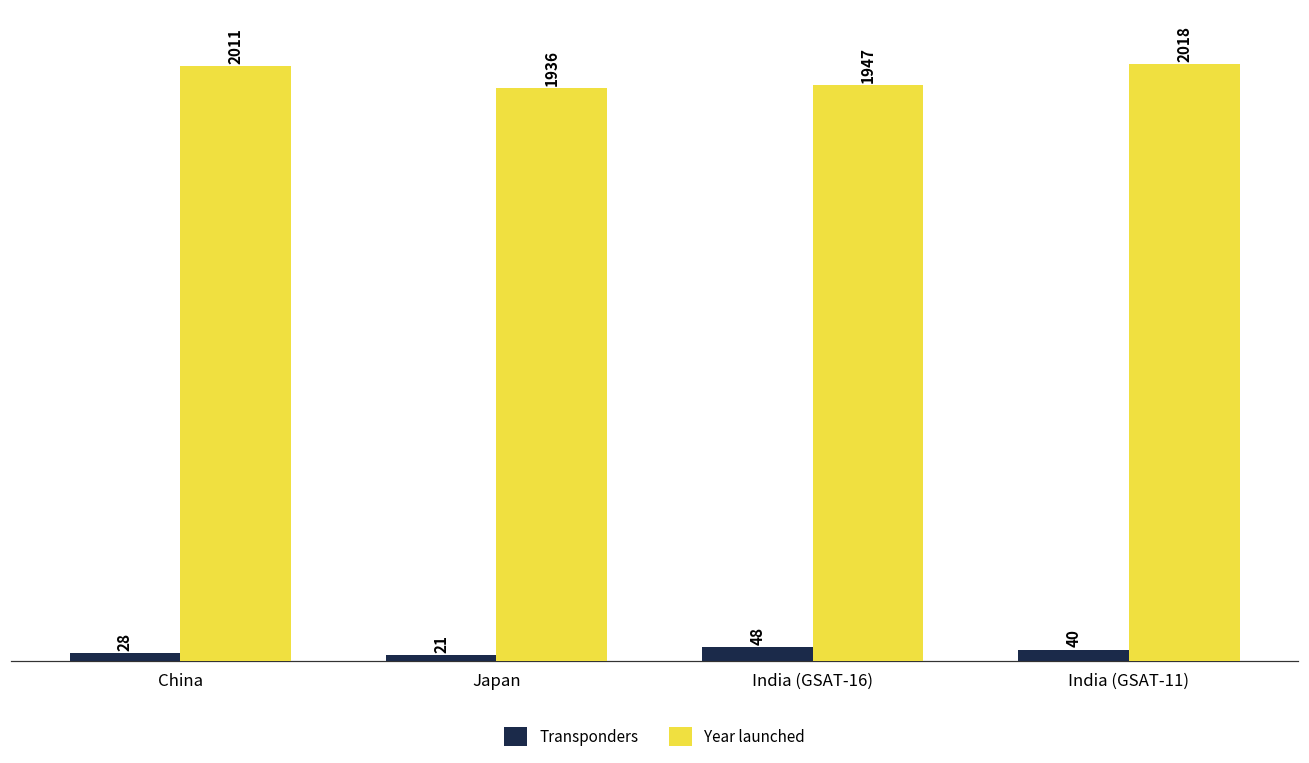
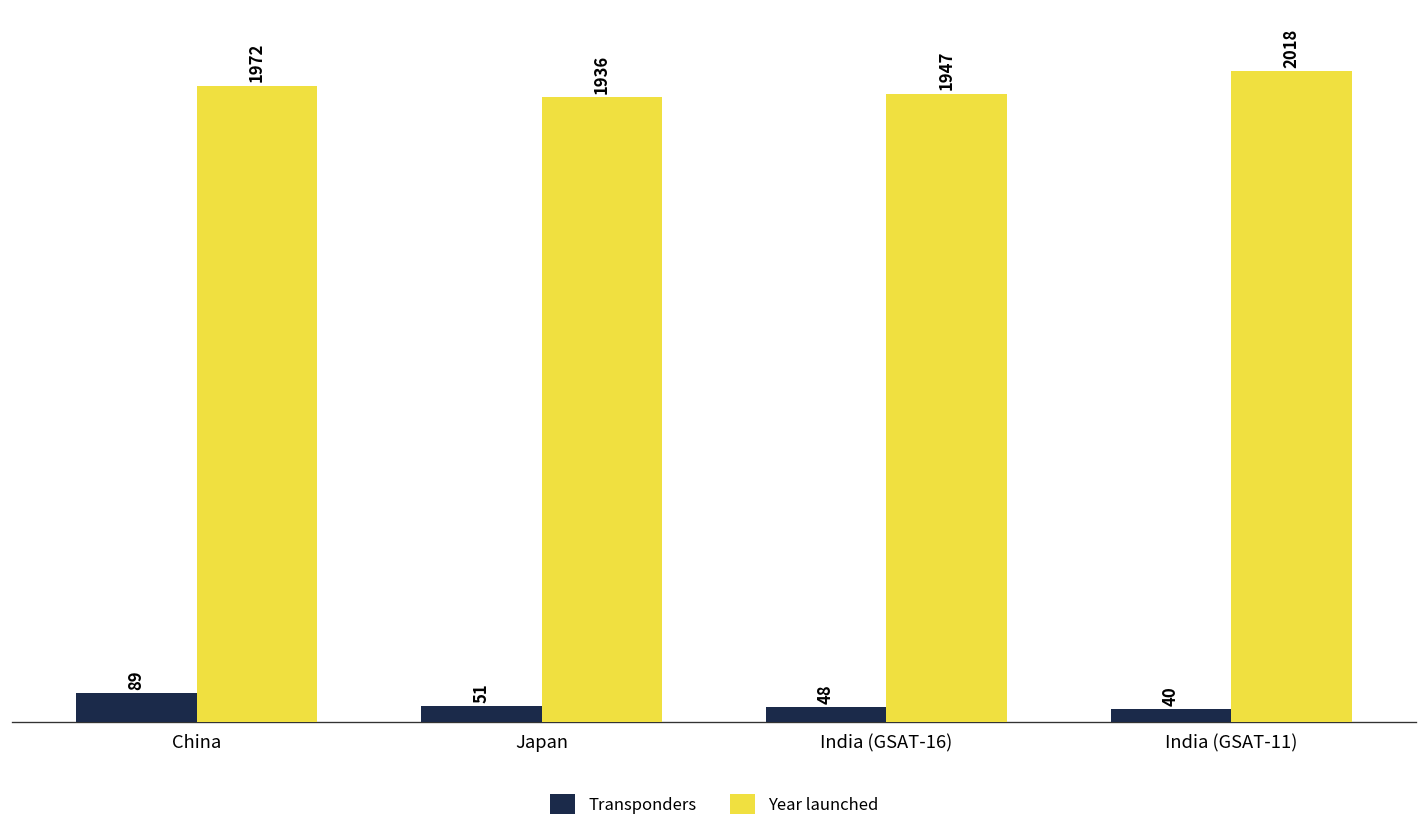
Transponders, China: 28 -> 89
Year launched, China: 2011 -> 1972
Transponders, Japan: 21 -> 51
